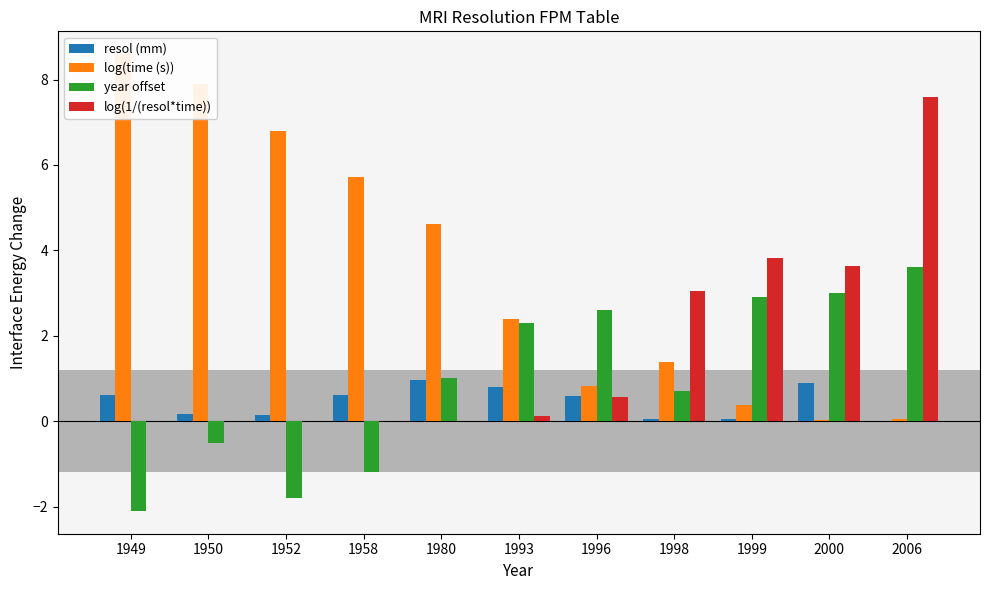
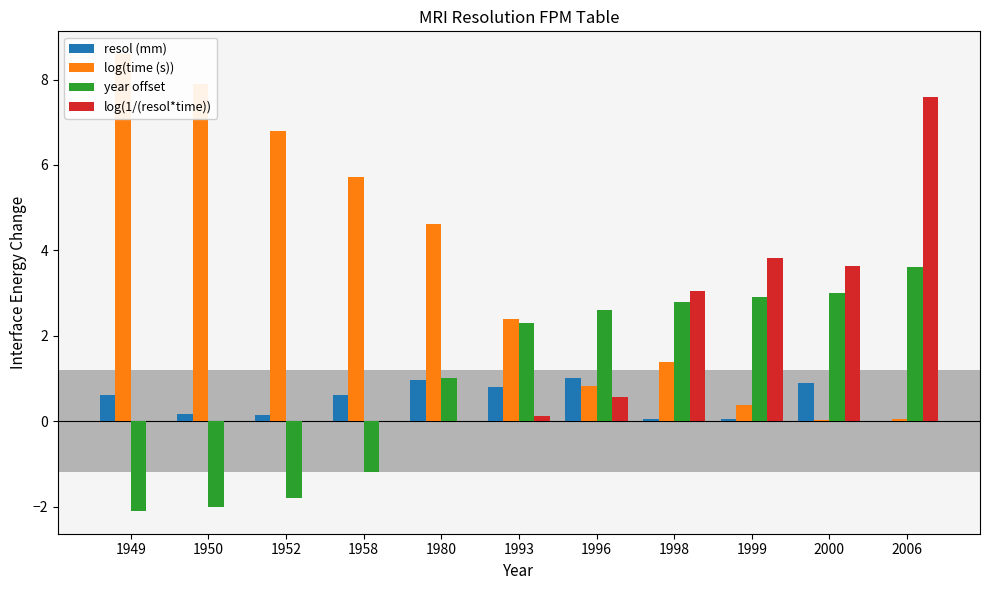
year offset, 1950: -0.5 -> -2.0
resol (mm), 1996: 0.6 -> 1.0
year offset, 1998: 0.7 -> 2.8
